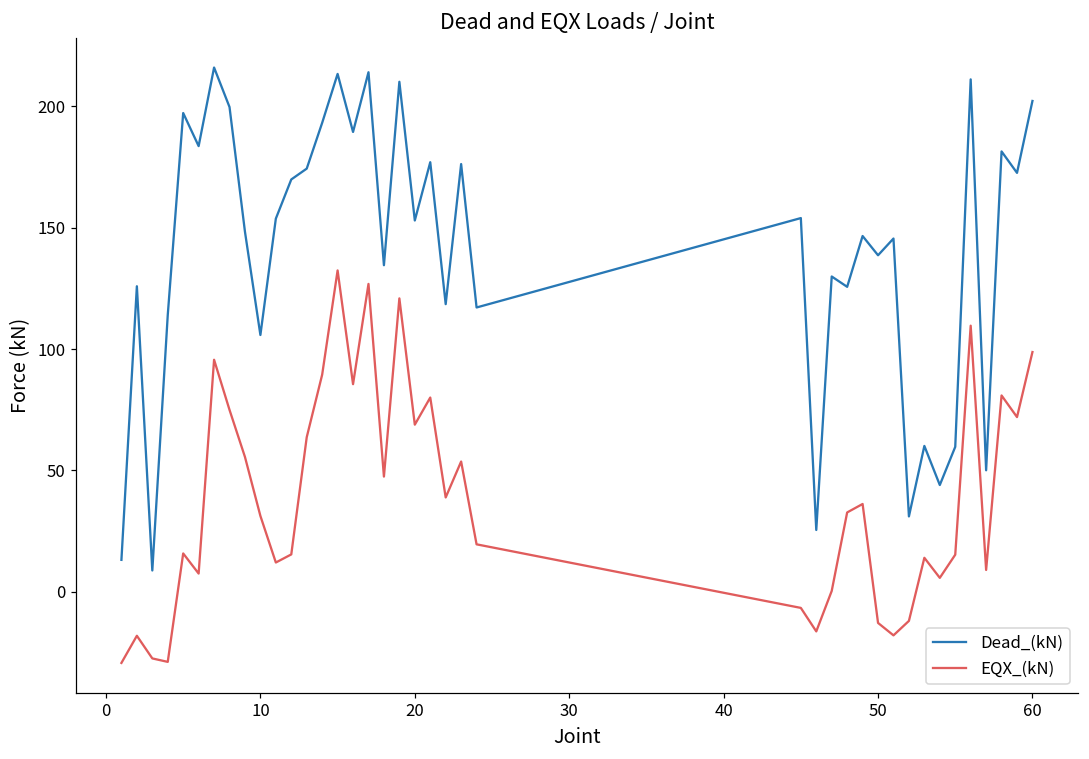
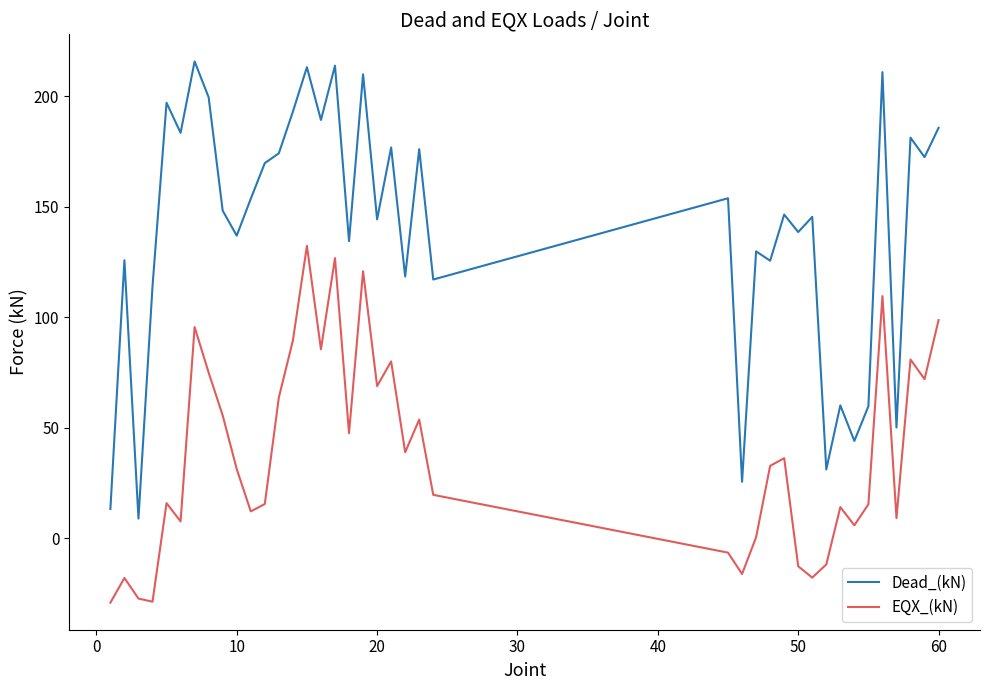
Dead_(kN), 10: 106 -> 137
Dead_(kN), 20: 153 -> 144
Dead_(kN), 60: 202 -> 186
